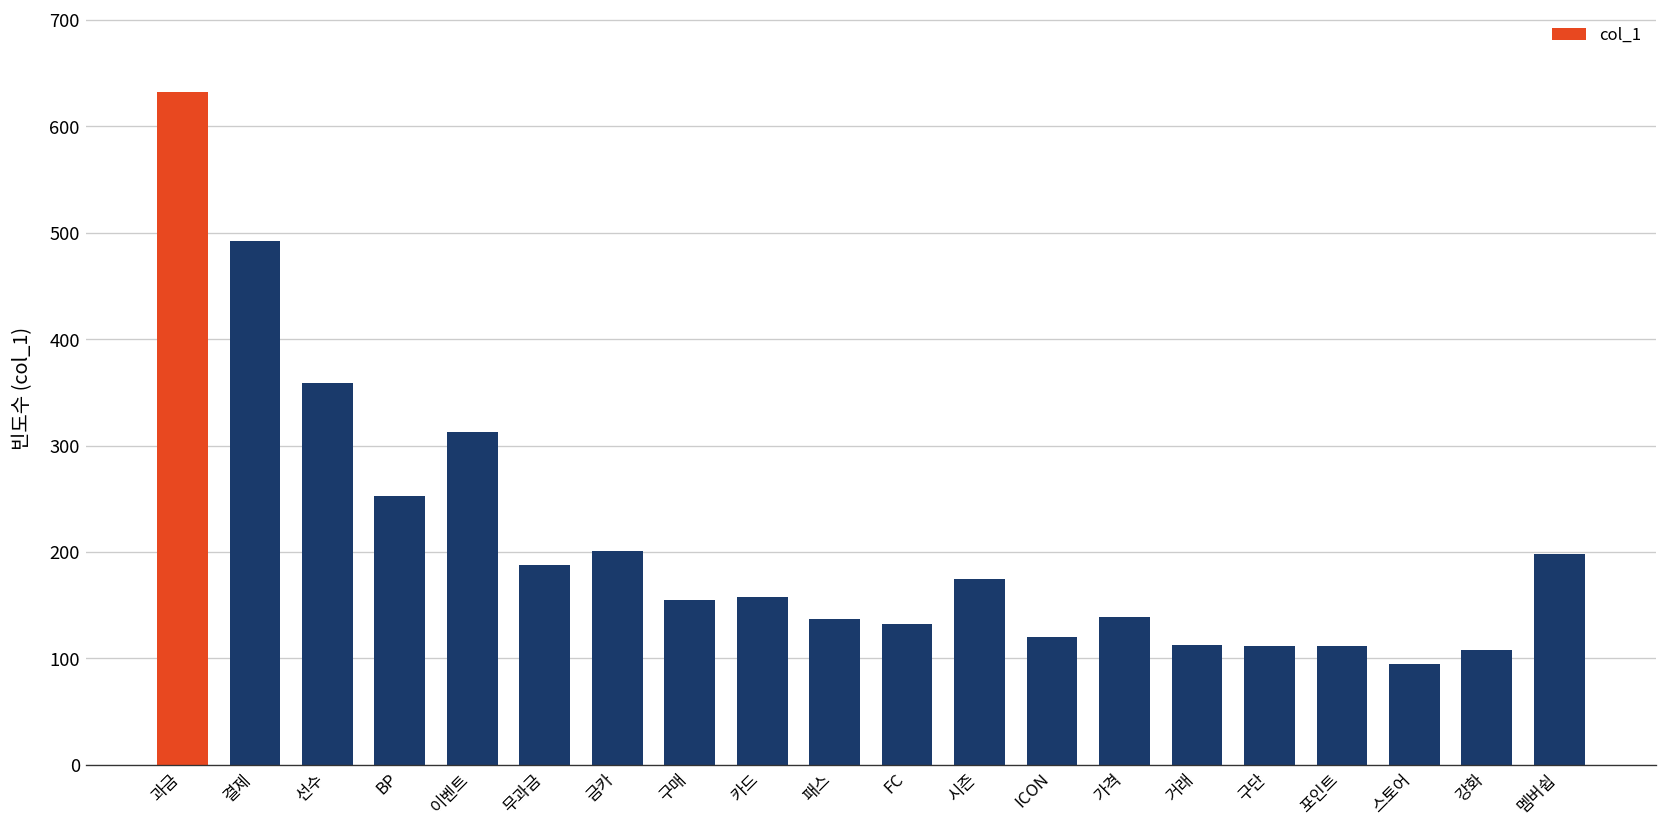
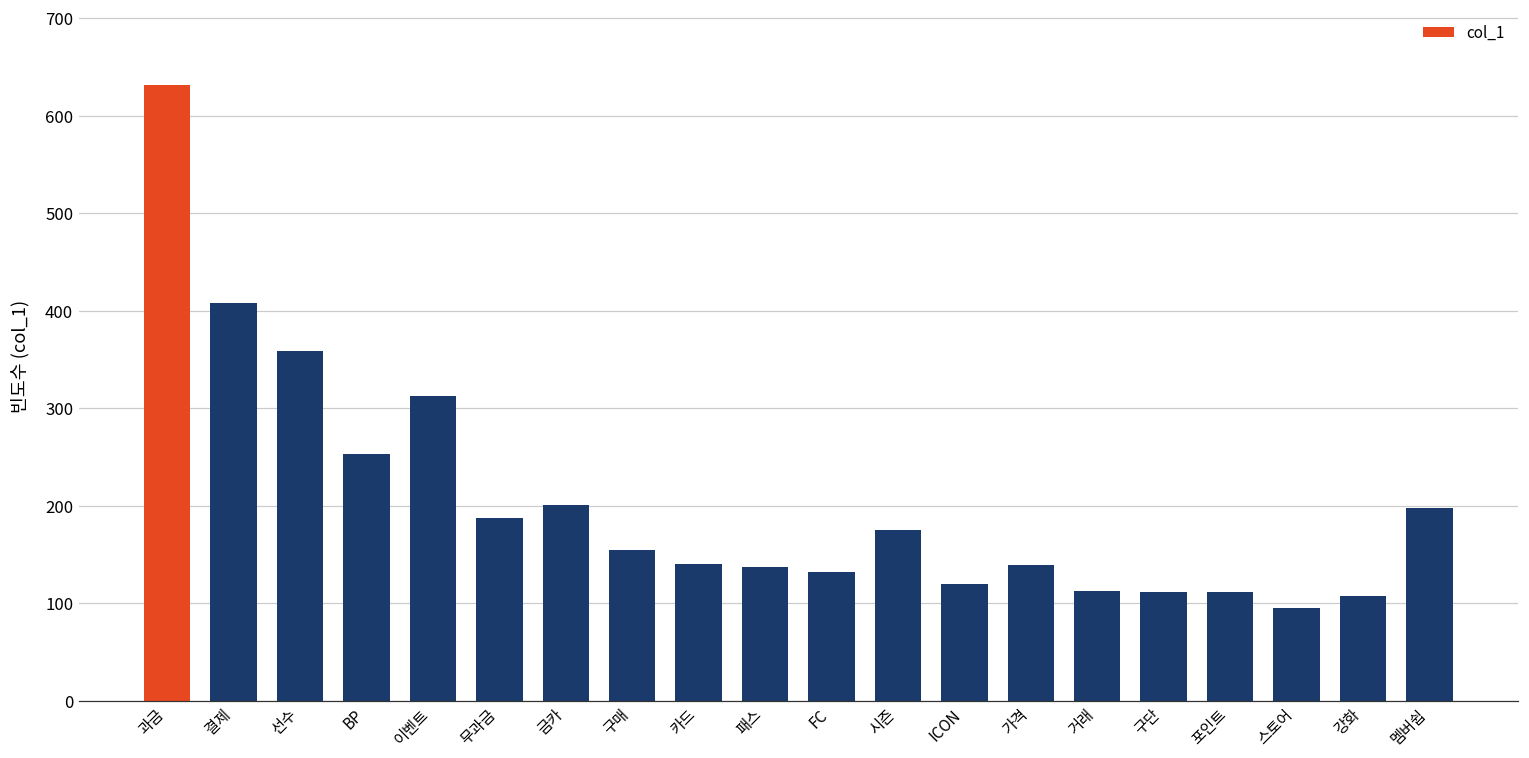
결제: 490 -> 410
카드: 160 -> 140
